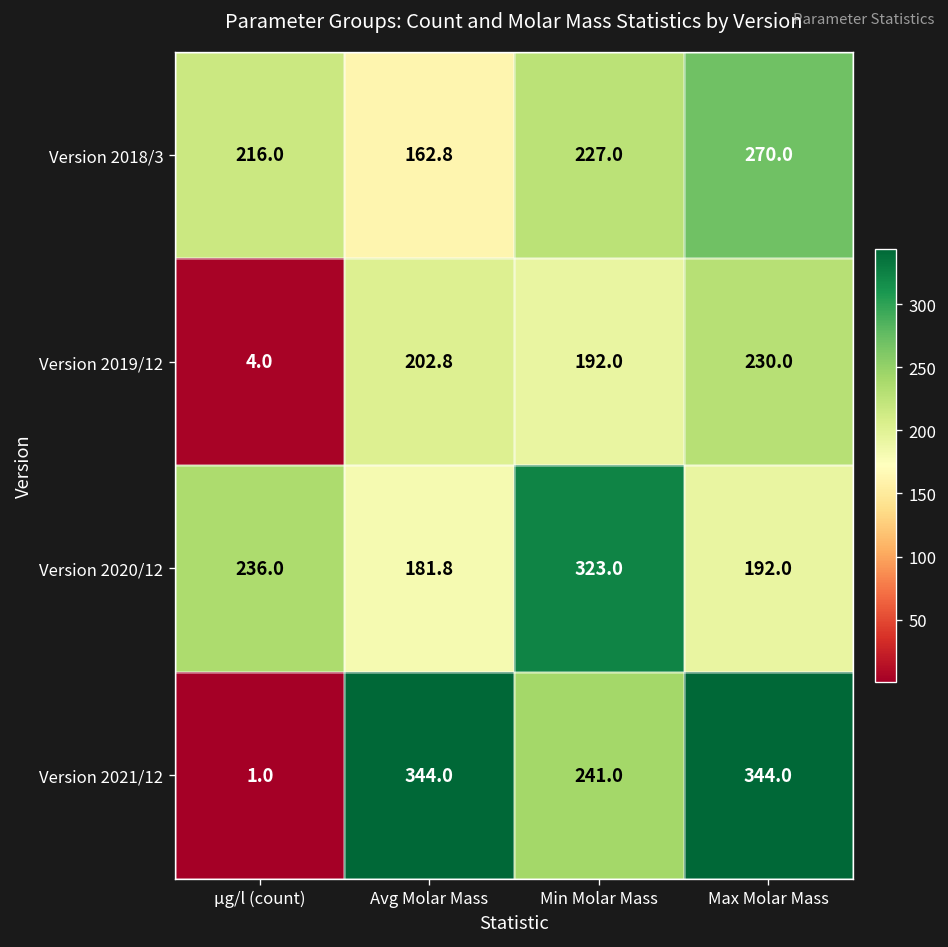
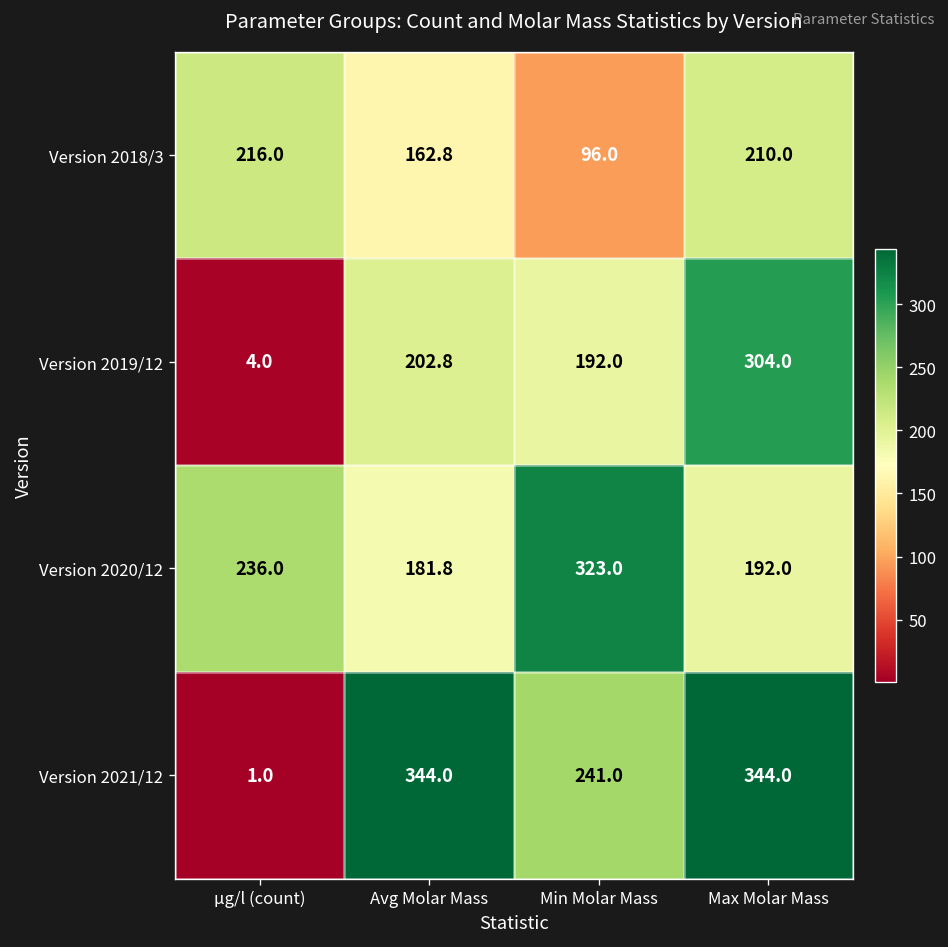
Version 2018/3, Min Molar Mass: 227.0 -> 96.0
Version 2018/3, Max Molar Mass: 270.0 -> 210.0
Version 2019/12, Max Molar Mass: 230.0 -> 304.0
